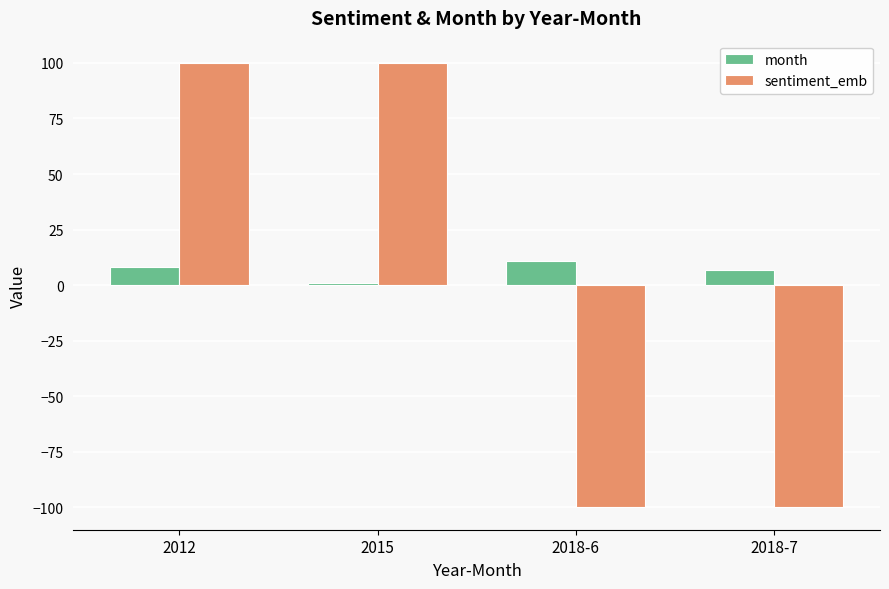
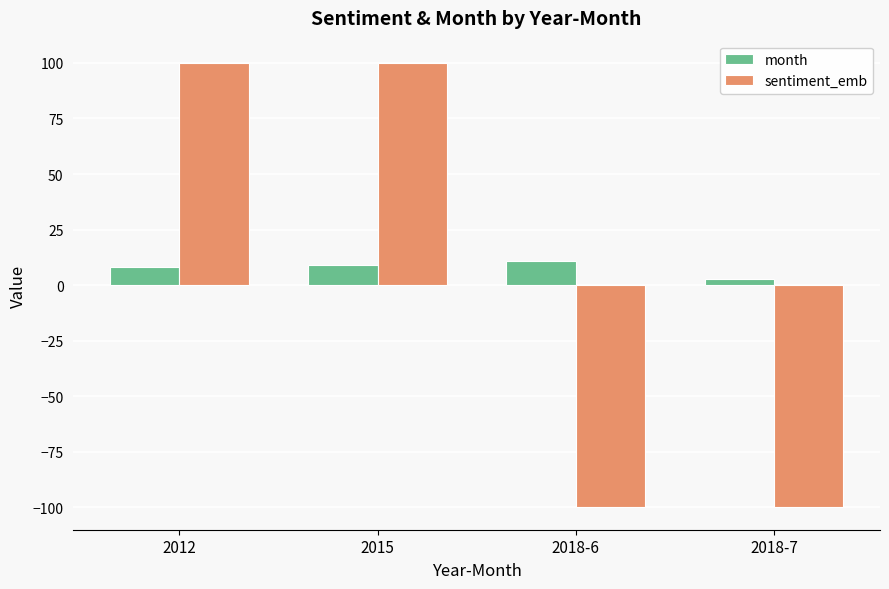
month, 2015: 1 -> 9
month, 2018-7: 7 -> 3
